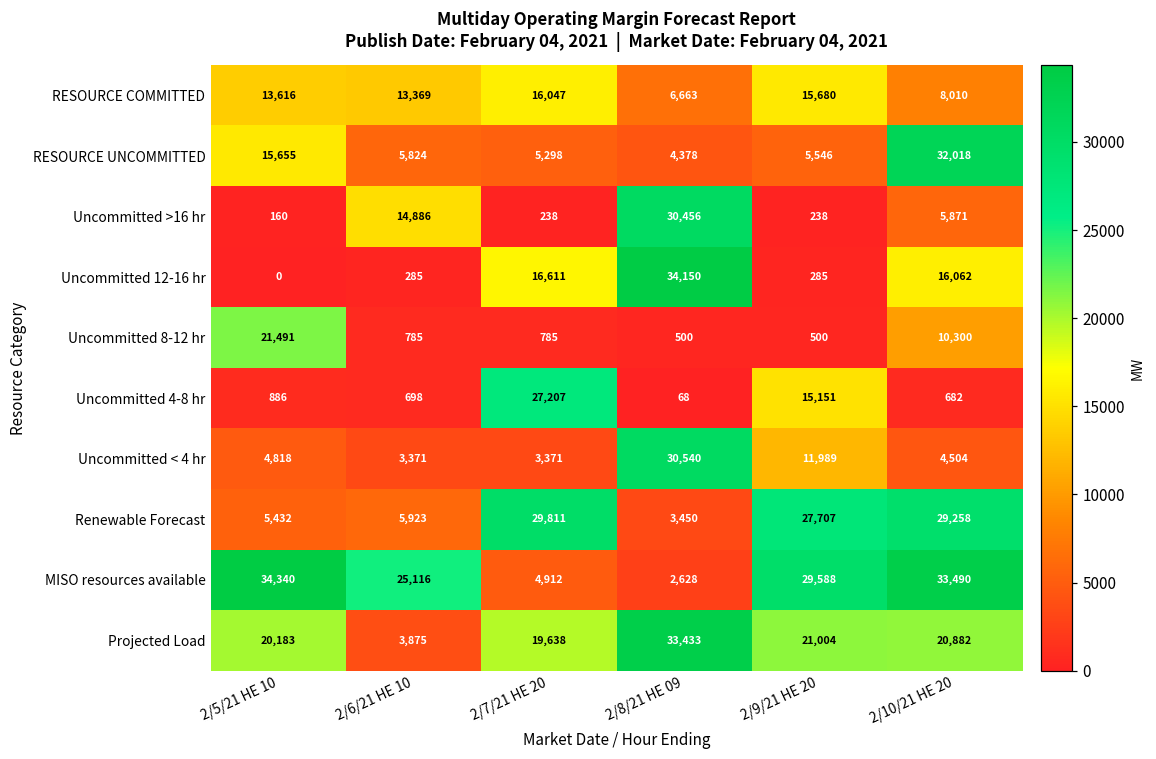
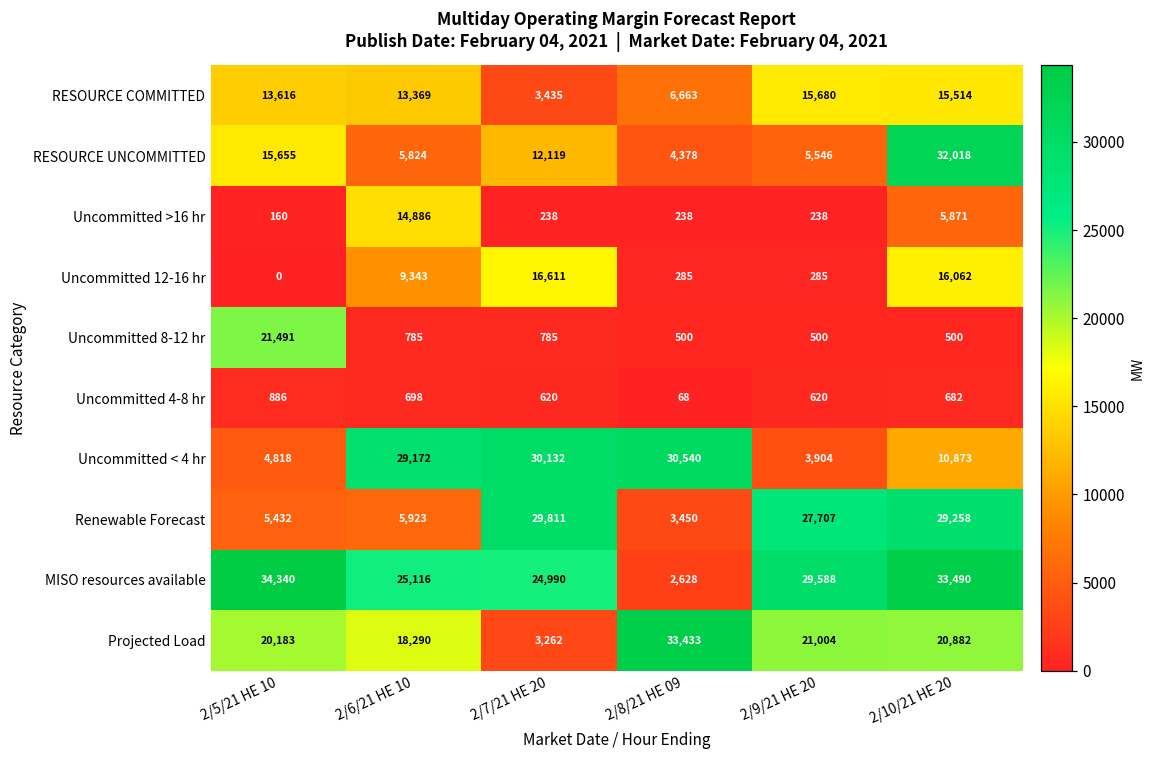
RESOURCE COMMITTED, 2/7/21 HE 20: 16,047 -> 3,435
RESOURCE COMMITTED, 2/10/21 HE 20: 8,010 -> 15,514
RESOURCE UNCOMMITTED, 2/7/21 HE 20: 5,298 -> 12,119
Uncommitted >16 hr, 2/8/21 HE 09: 30,456 -> 238
Uncommitted 12-16 hr, 2/6/21 HE 10: 285 -> 9,343
Uncommitted 12-16 hr, 2/8/21 HE 09: 34,150 -> 285
Uncommitted 8-12 hr, 2/10/21 HE 20: 10,300 -> 500
Uncommitted 4-8 hr, 2/7/21 HE 20: 27,207 -> 620
Uncommitted 4-8 hr, 2/9/21 HE 20: 15,151 -> 620
Uncommitted < 4 hr, 2/6/21 HE 10: 3,371 -> 29,172
Uncommitted < 4 hr, 2/7/21 HE 20: 3,371 -> 30,132
Uncommitted < 4 hr, 2/9/21 HE 20: 11,989 -> 3,904
Uncommitted < 4 hr, 2/10/21 HE 20: 4,504 -> 10,873
MISO resources available, 2/7/21 HE 20: 4,912 -> 24,990
Projected Load, 2/6/21 HE 10: 3,875 -> 18,290
Projected Load, 2/7/21 HE 20: 19,638 -> 3,262
